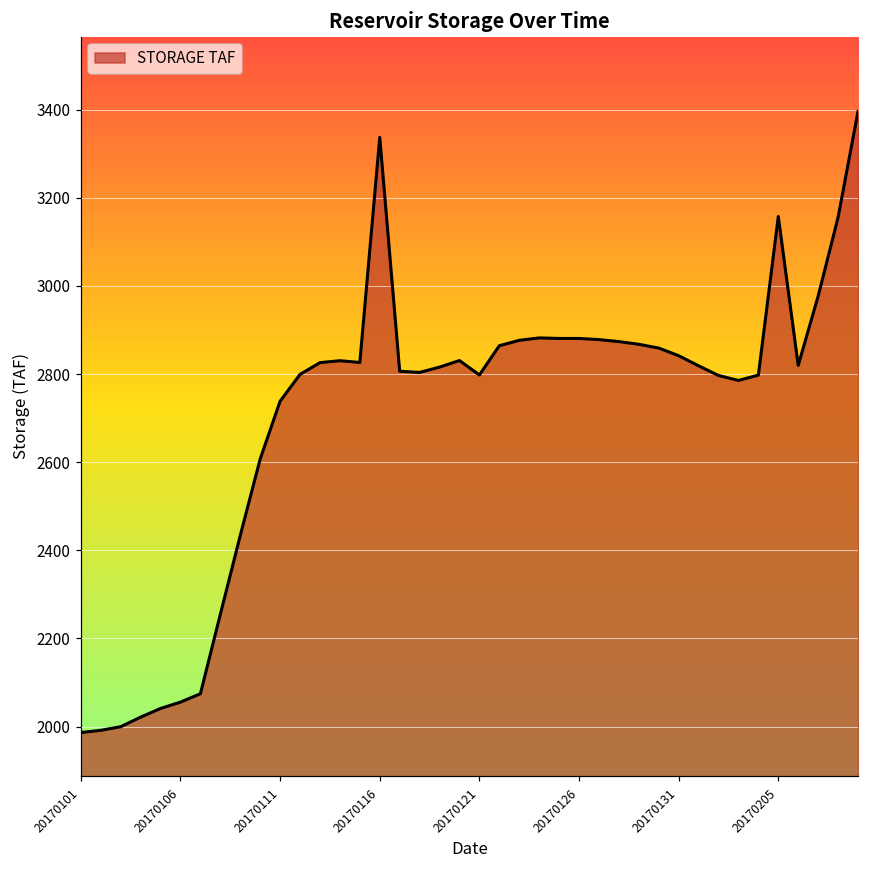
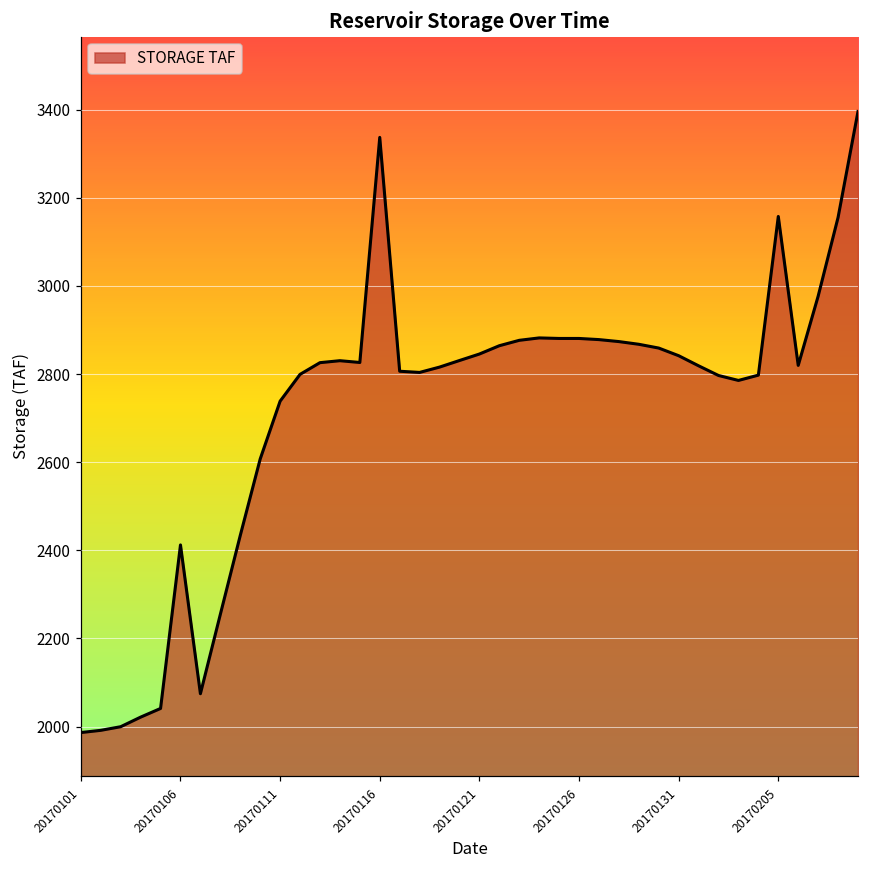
20170106: 2060 -> 2410
20170121: 2800 -> 2850
